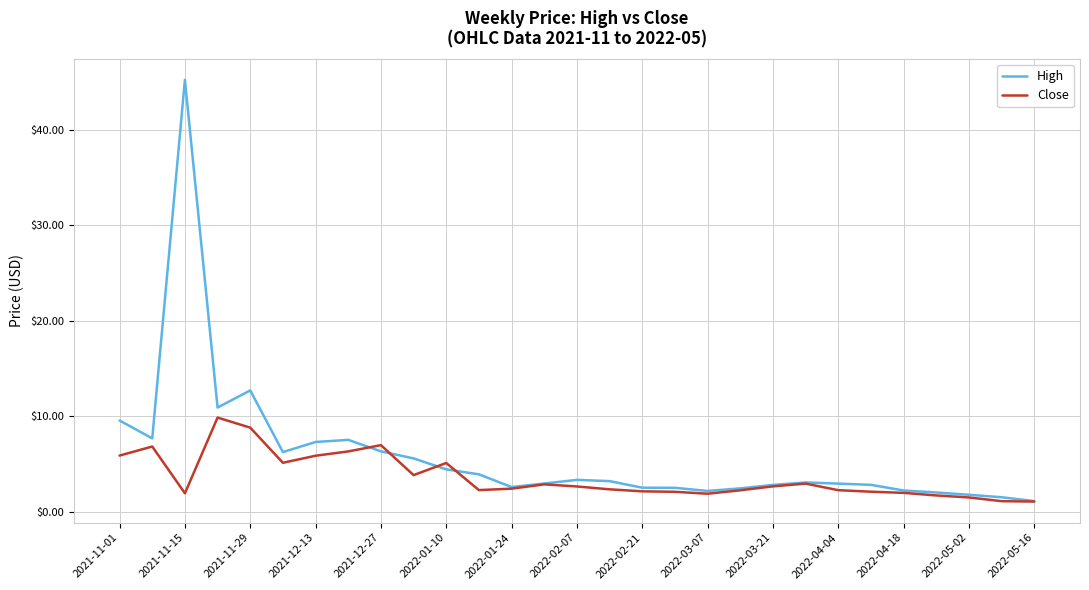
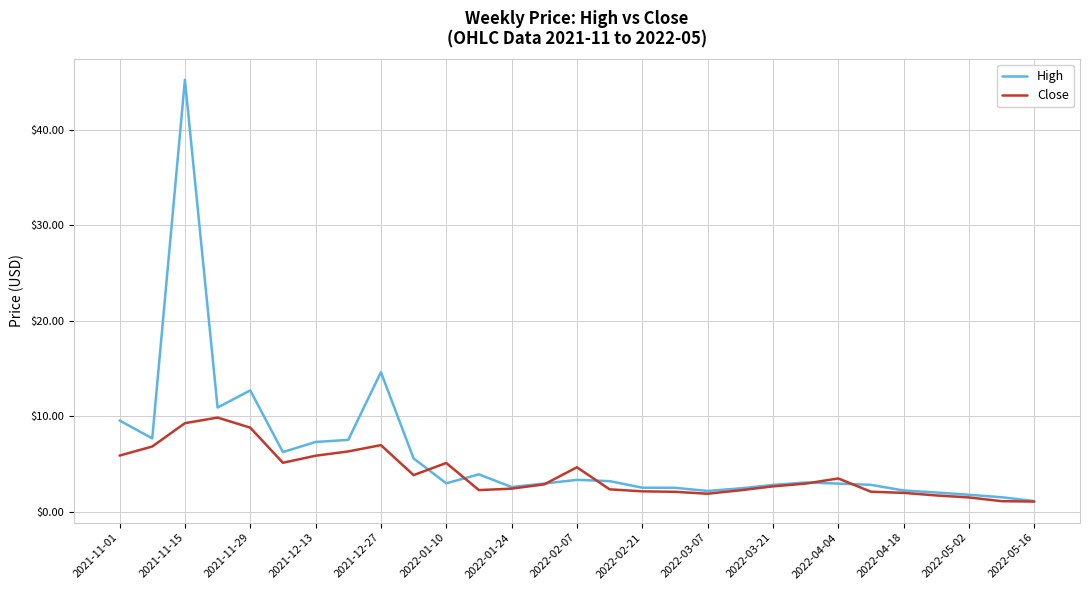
Close, 2021-11-15: $2 -> $9
High, 2021-12-27: $6 -> $15
High, 2022-01-10: $4 -> $3
Close, 2022-02-07: $3 -> $5
Close, 2022-04-04: $2 -> $3
